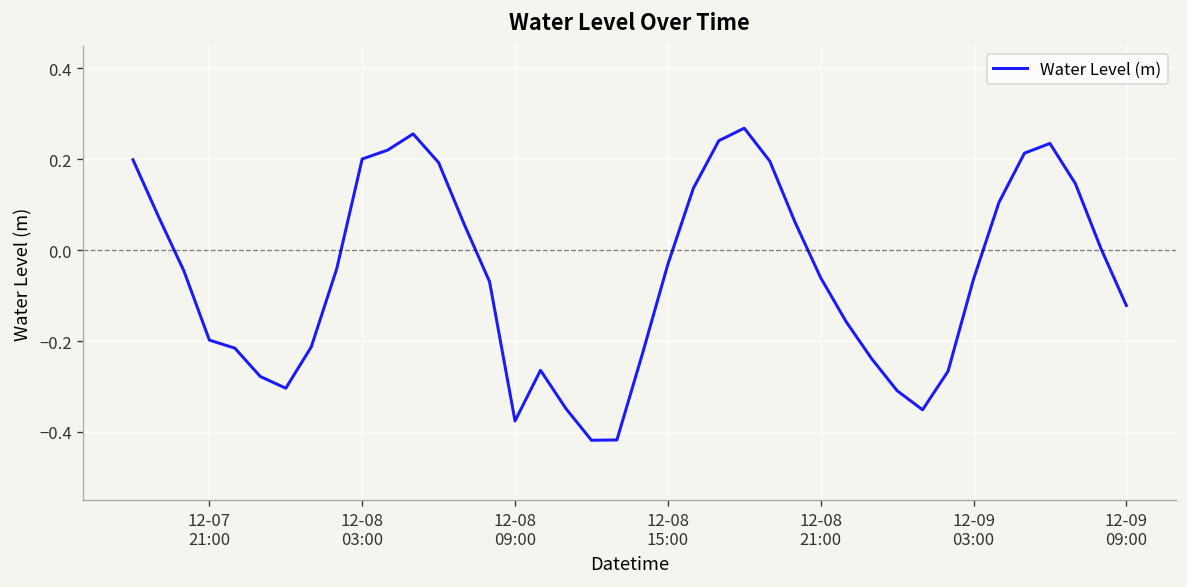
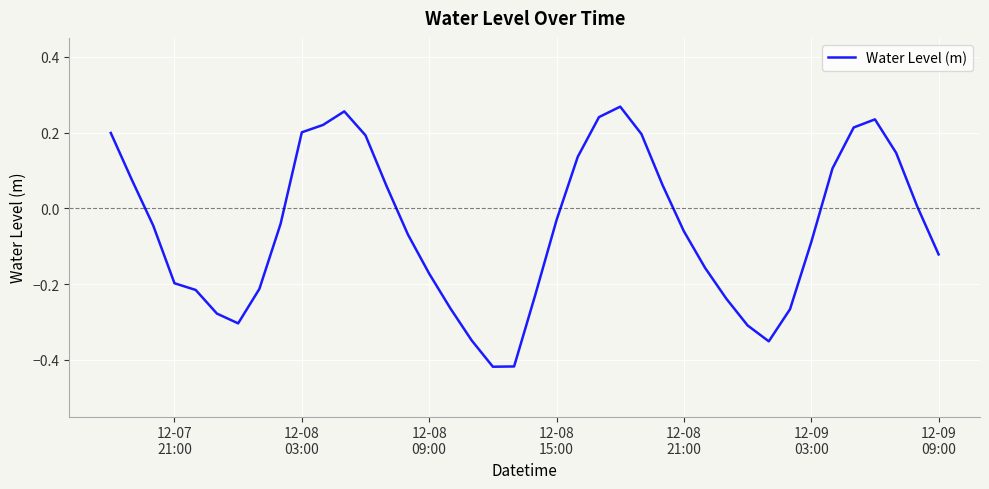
12-08 09:00: -0.38 -> -0.17
12-09 03:00: -0.06 -> -0.09
